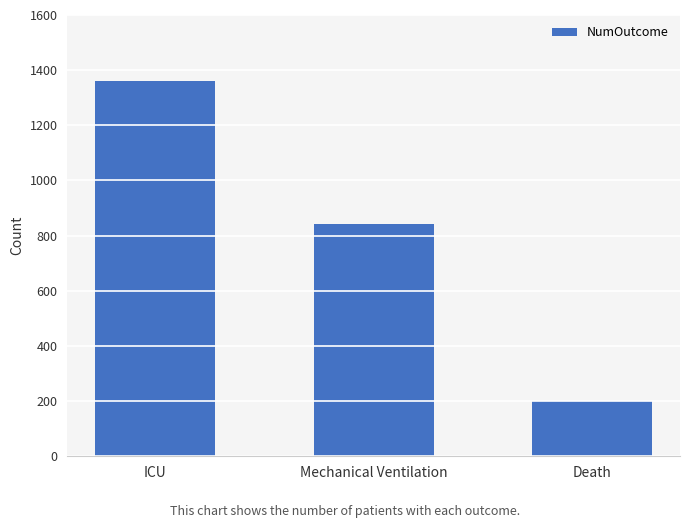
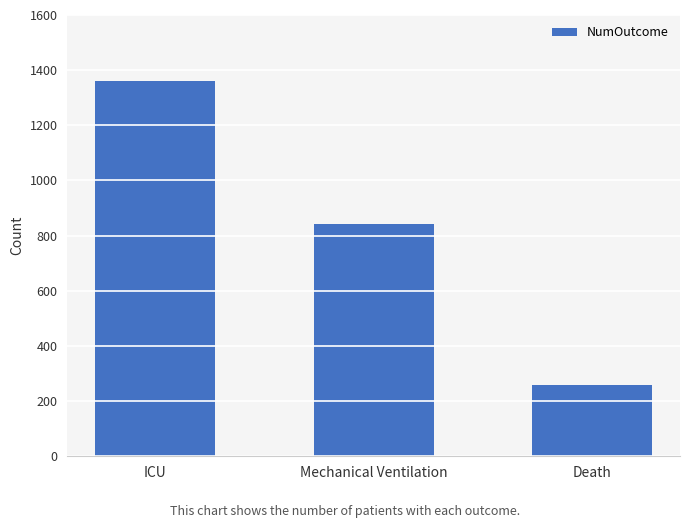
Death: 200 -> 260
